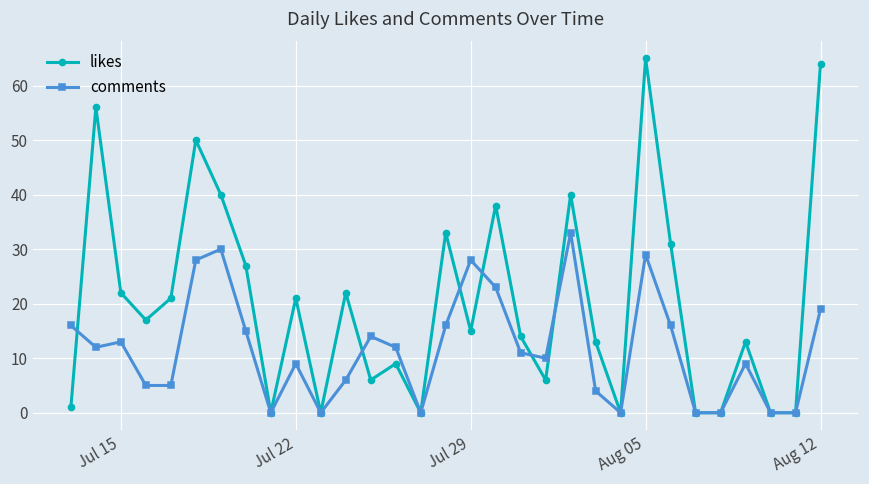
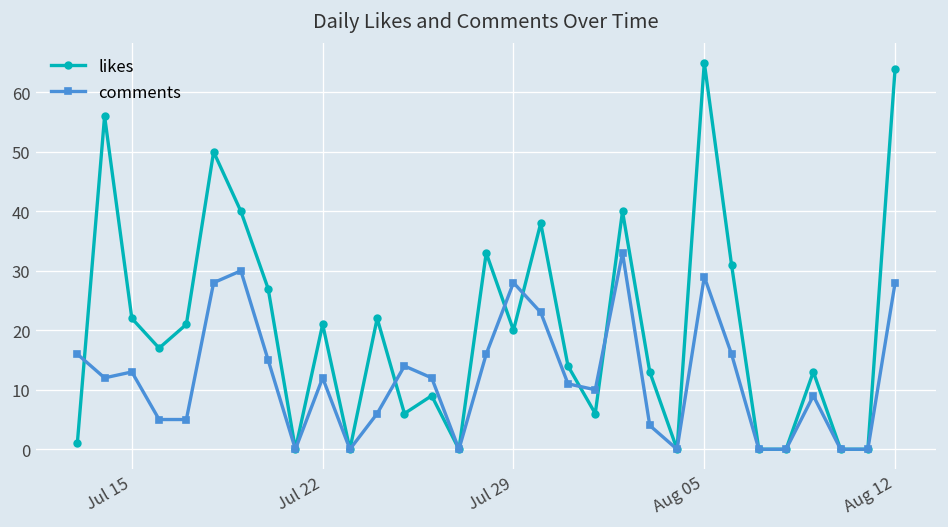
comments, Jul 22: 9 -> 12
likes, Jul 29: 15 -> 20
comments, Aug 12: 19 -> 28
